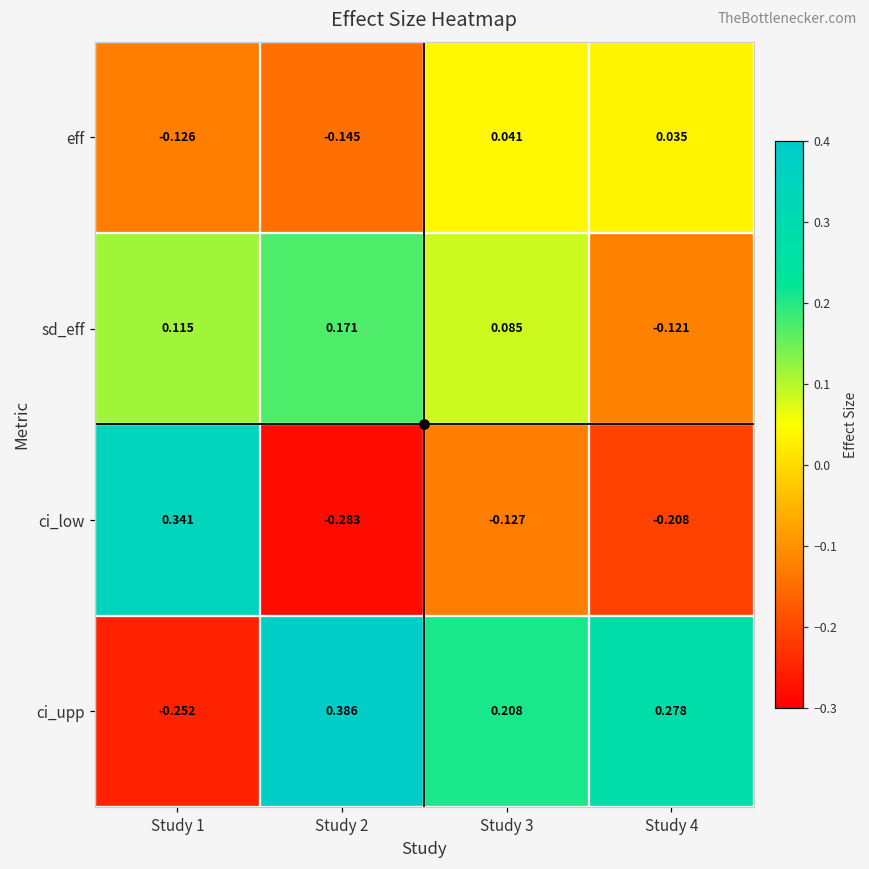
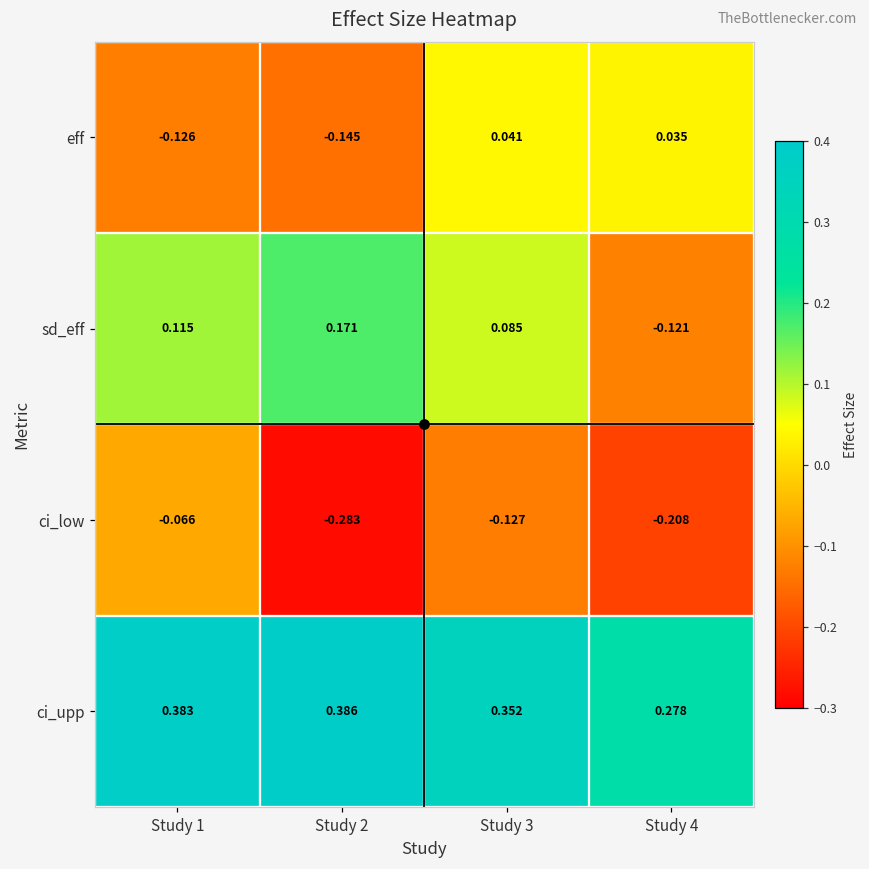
ci_low, Study 1: 0.341 -> -0.066
ci_upp, Study 1: -0.252 -> 0.383
ci_upp, Study 3: 0.208 -> 0.352
